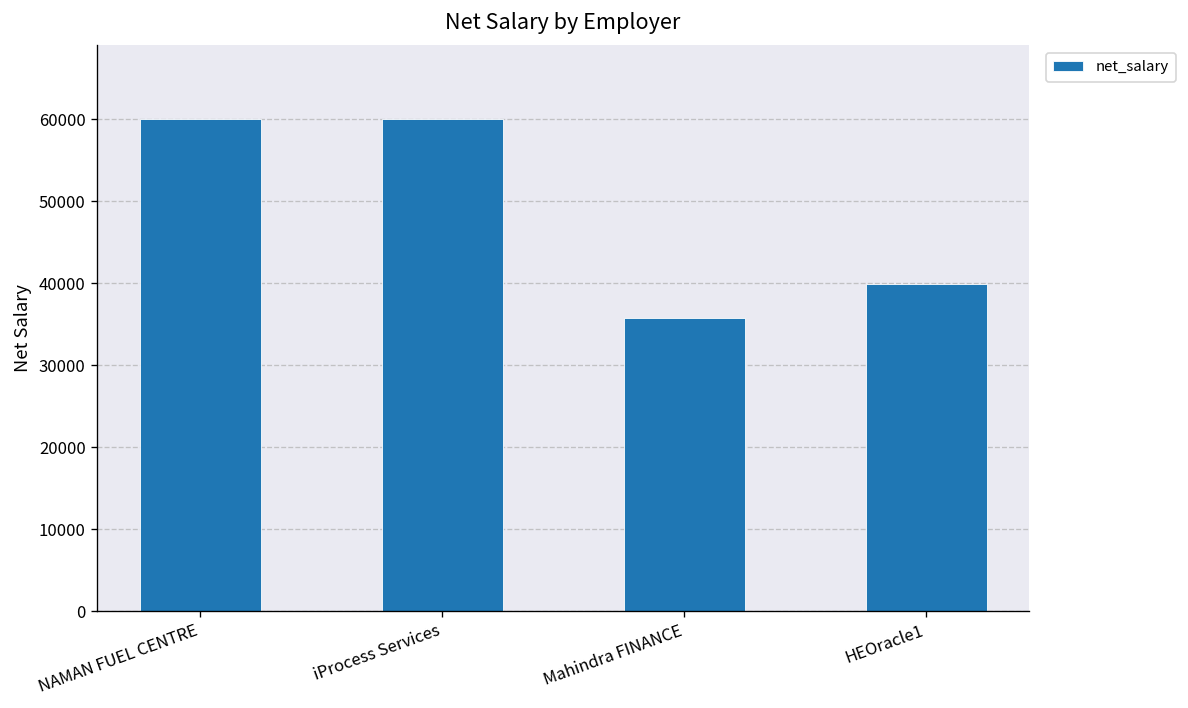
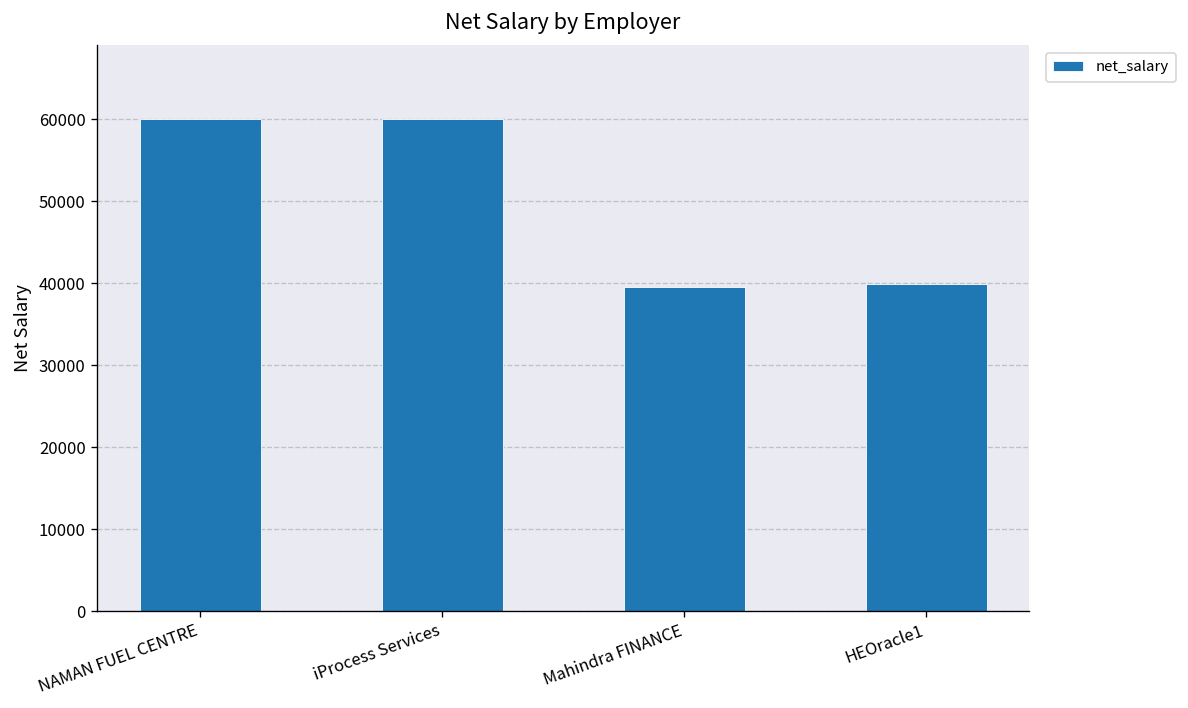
Mahindra FINANCE: 36000 -> 40000
